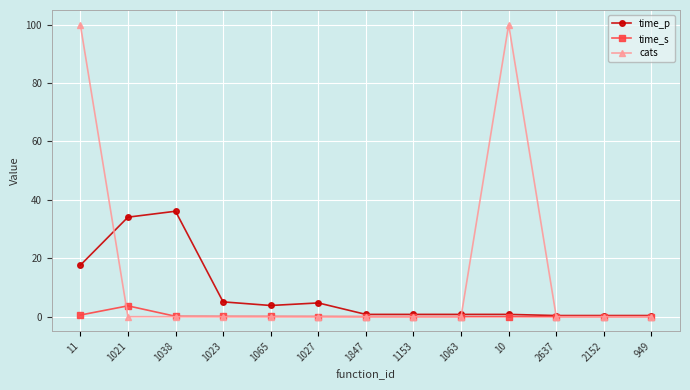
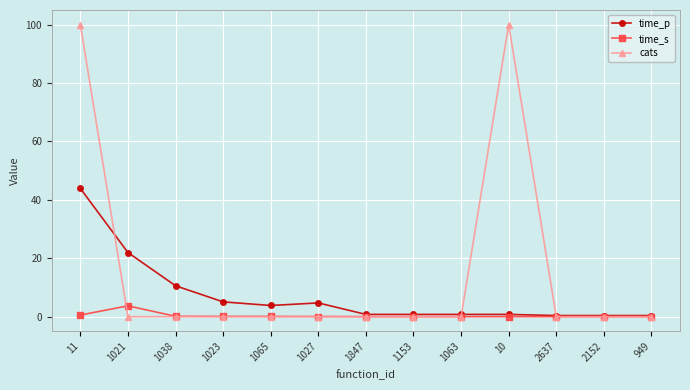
time_p, 11: 18 -> 44
time_p, 1021: 34 -> 22
time_p, 1038: 36 -> 11
